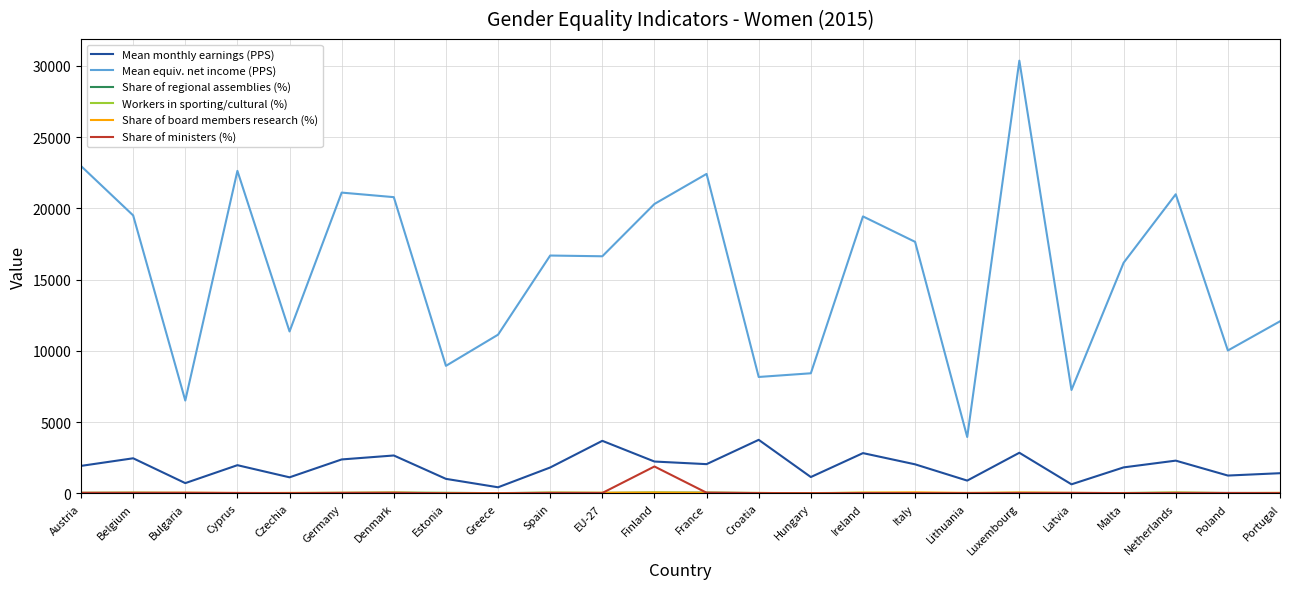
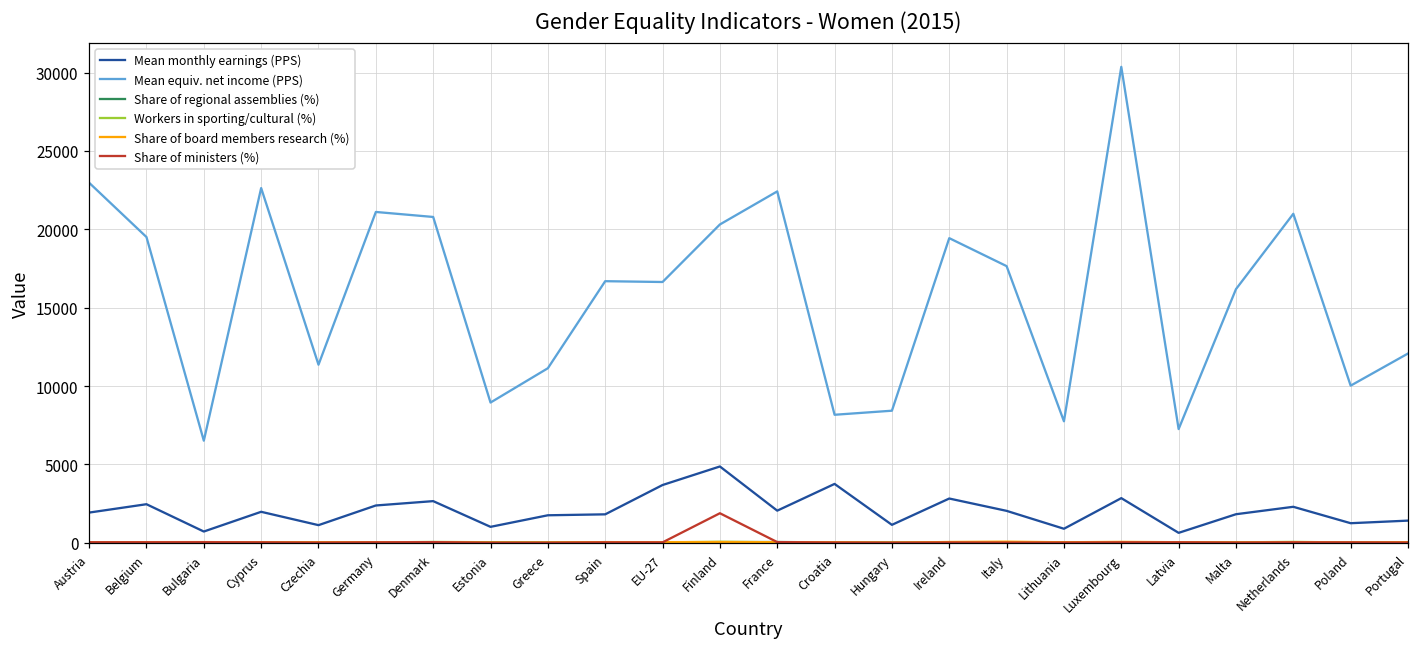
Mean monthly earnings (PPS), Greece: 400 -> 1800
Mean monthly earnings (PPS), Finland: 2200 -> 4900
Mean equiv. net income (PPS), Lithuania: 4000 -> 7800
